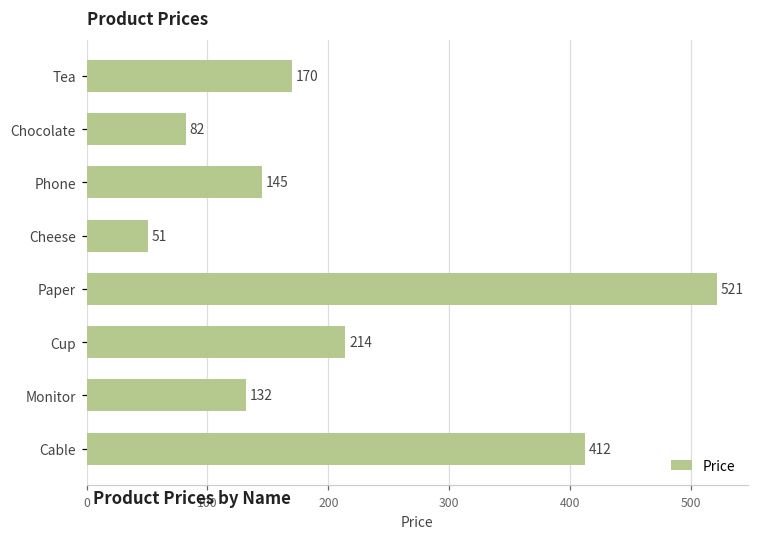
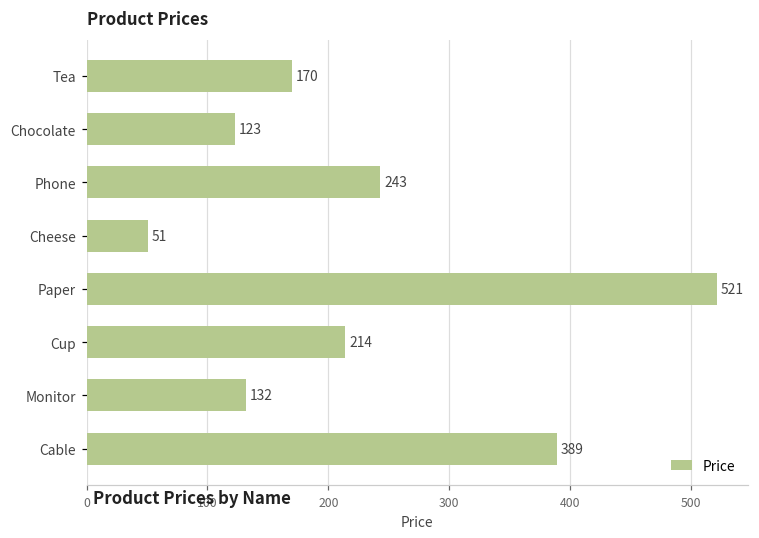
Chocolate: 82 -> 123
Phone: 145 -> 243
Cable: 412 -> 389
